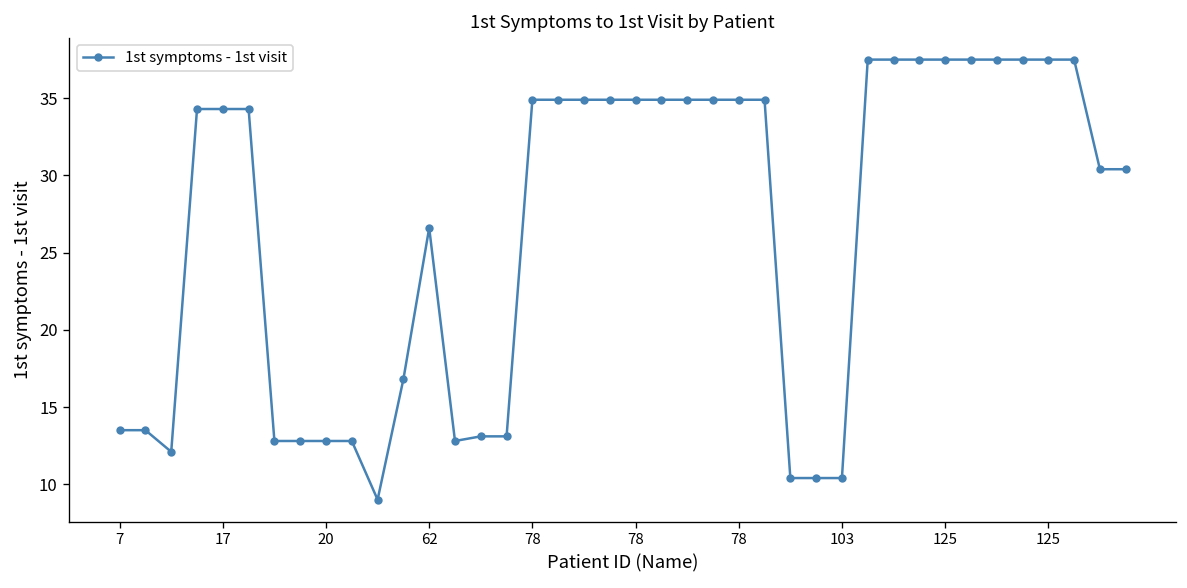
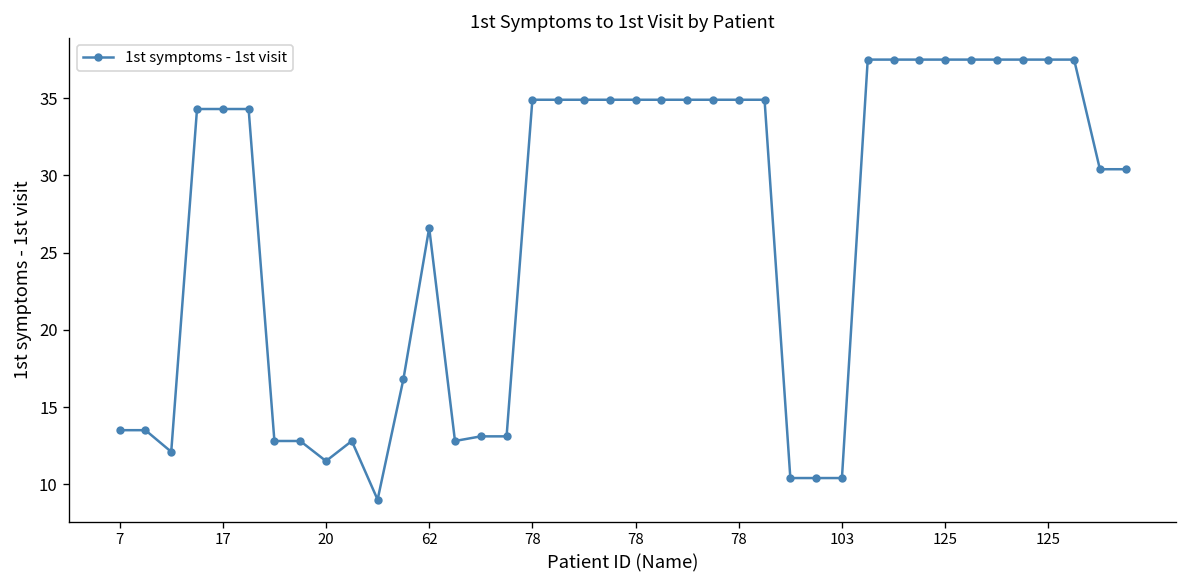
20: 12.8 -> 11.5
